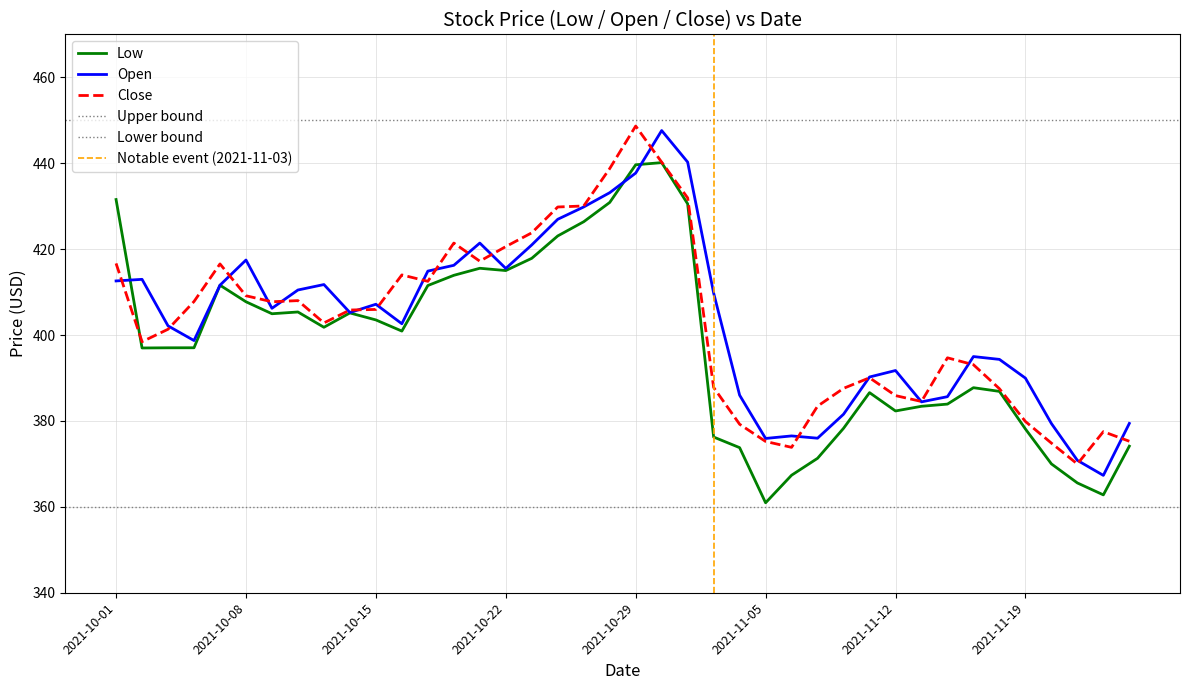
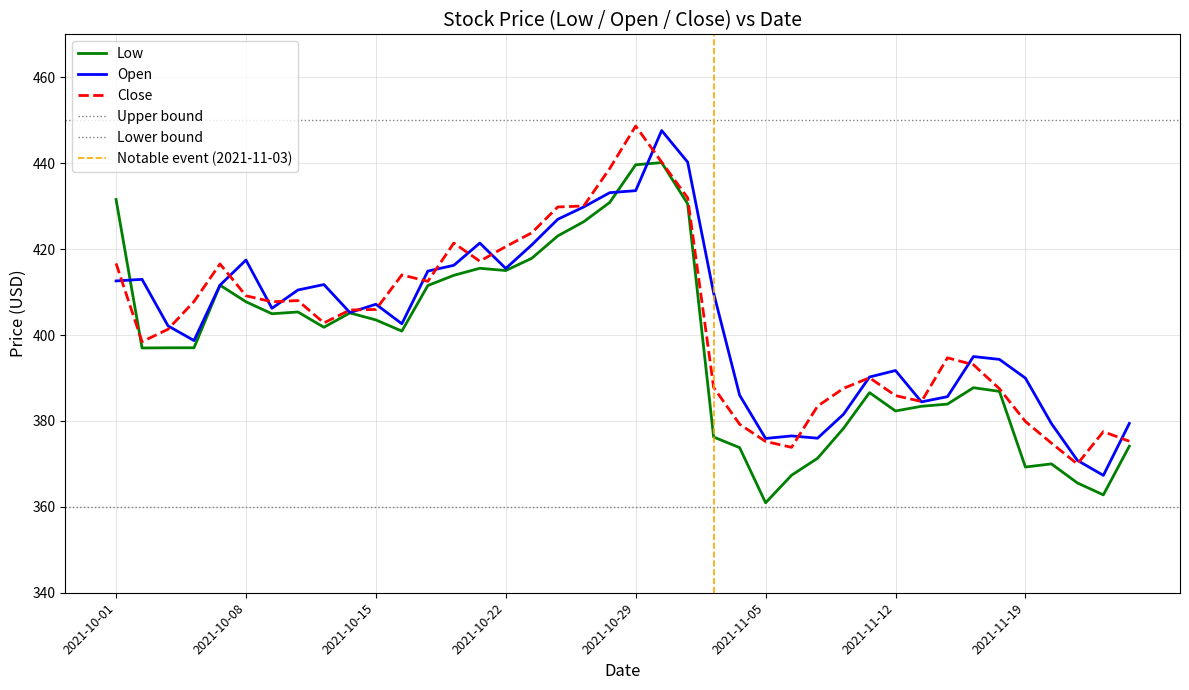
Open, 2021-10-29: 438 -> 434
Low, 2021-11-19: 378 -> 369
